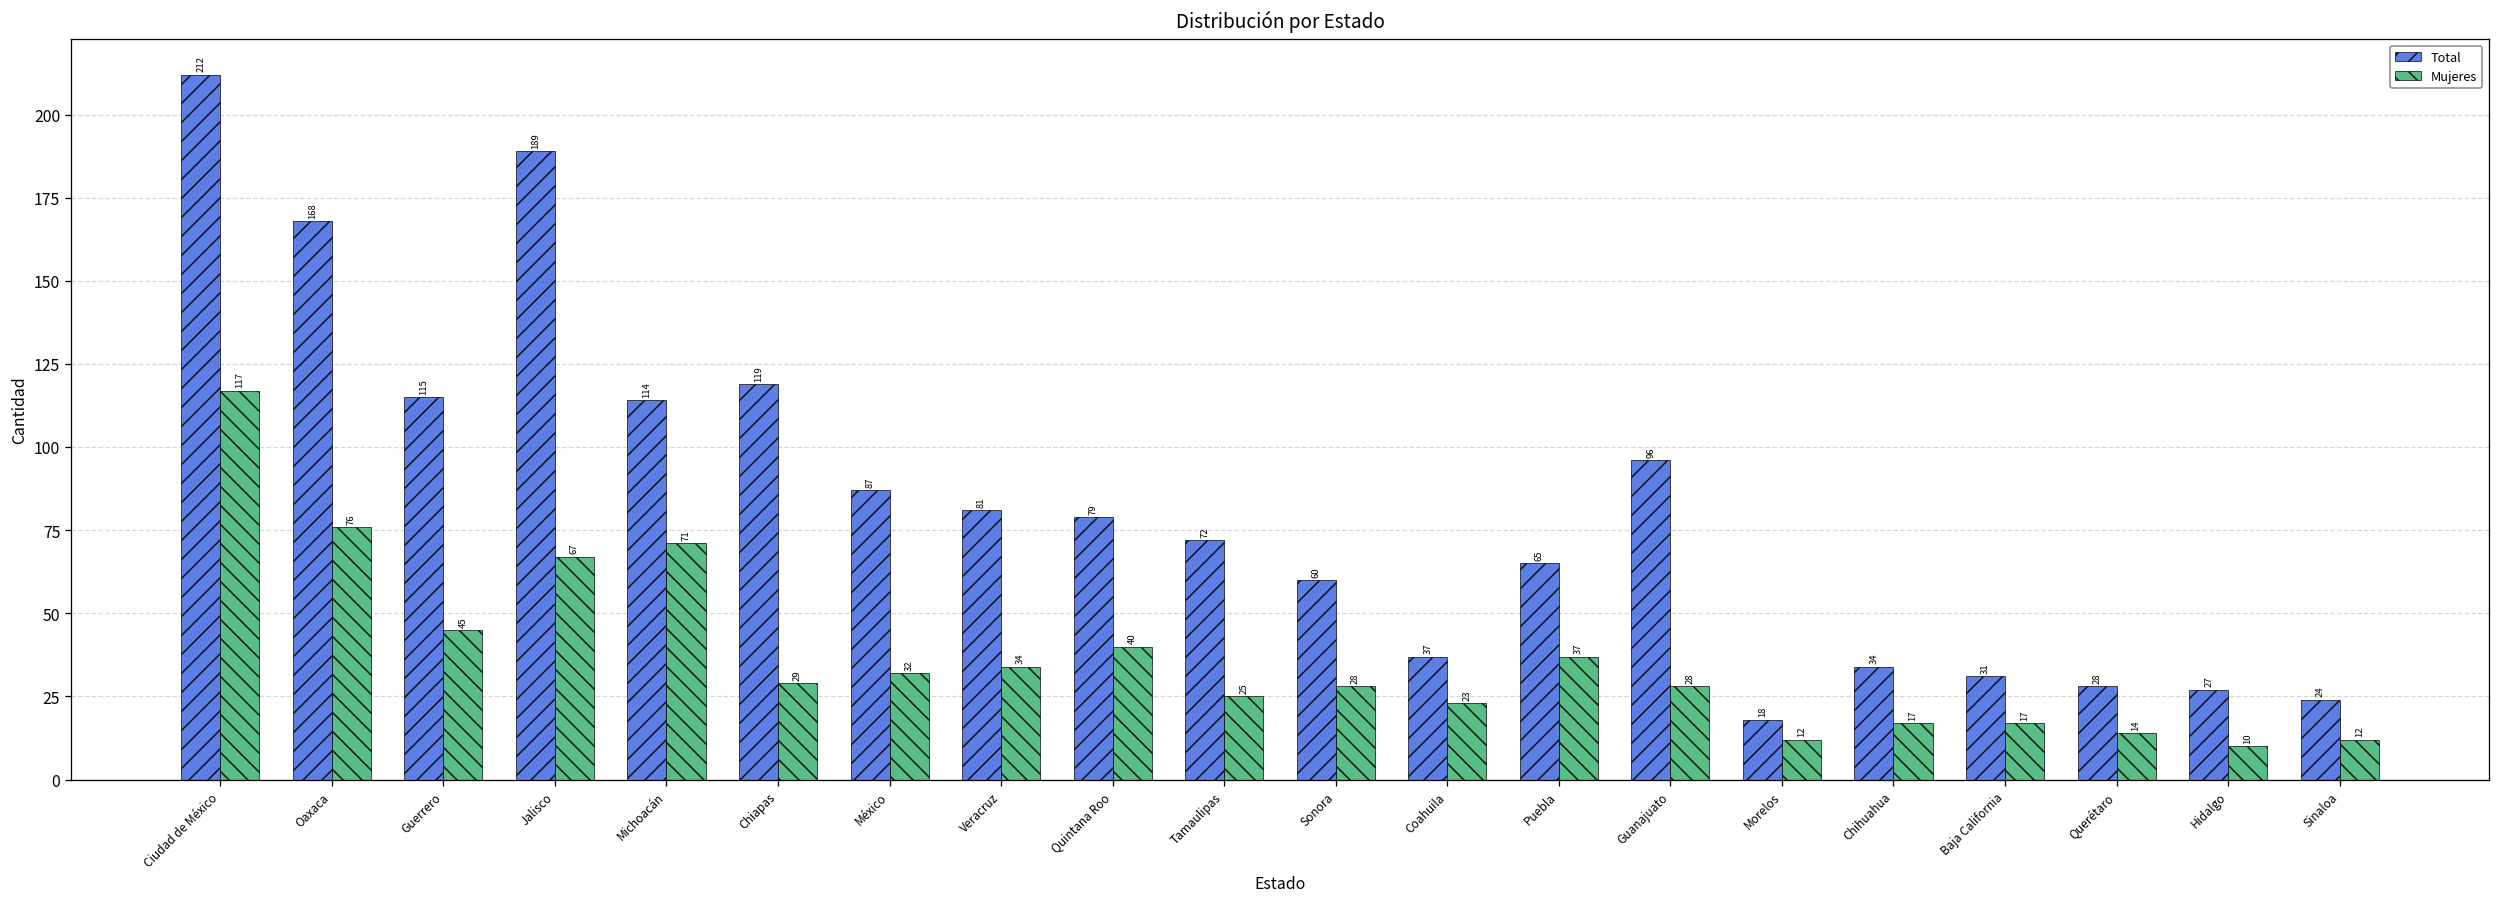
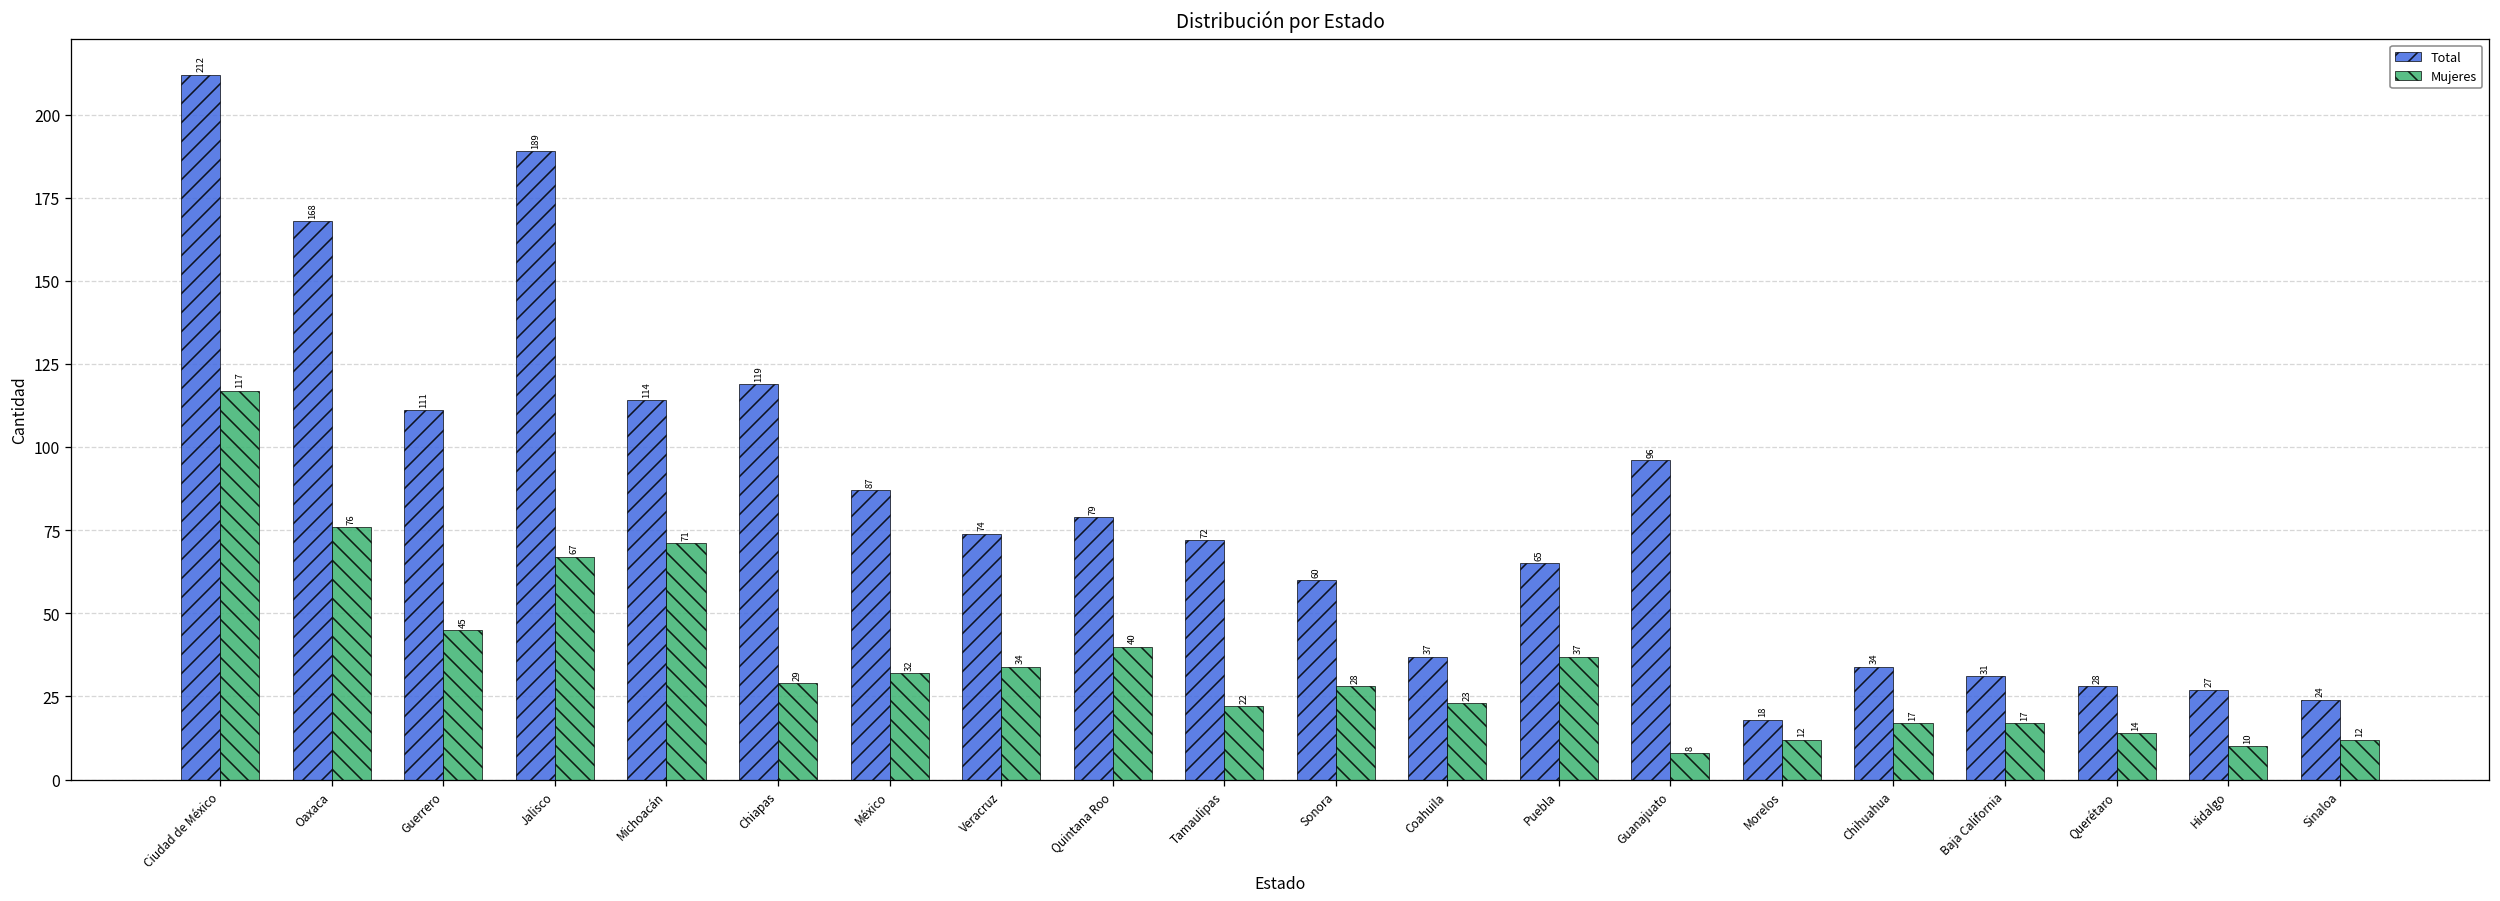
Total, Guerrero: 115 -> 111
Total, Veracruz: 81 -> 74
Mujeres, Tamaulipas: 25 -> 22
Mujeres, Guanajuato: 28 -> 8
